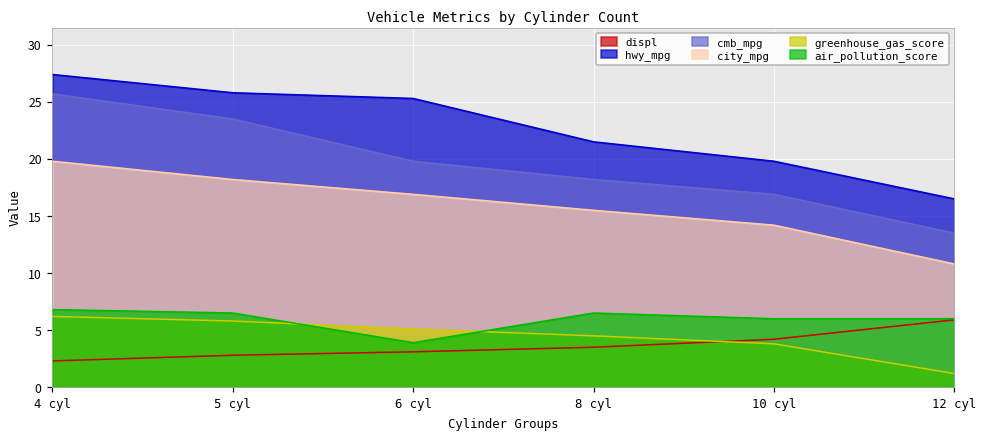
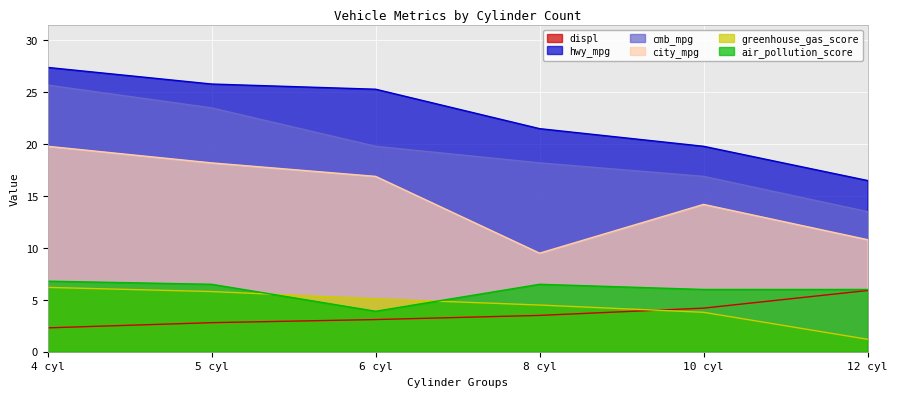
city_mpg, 8 cyl: 15.5 -> 9.5
